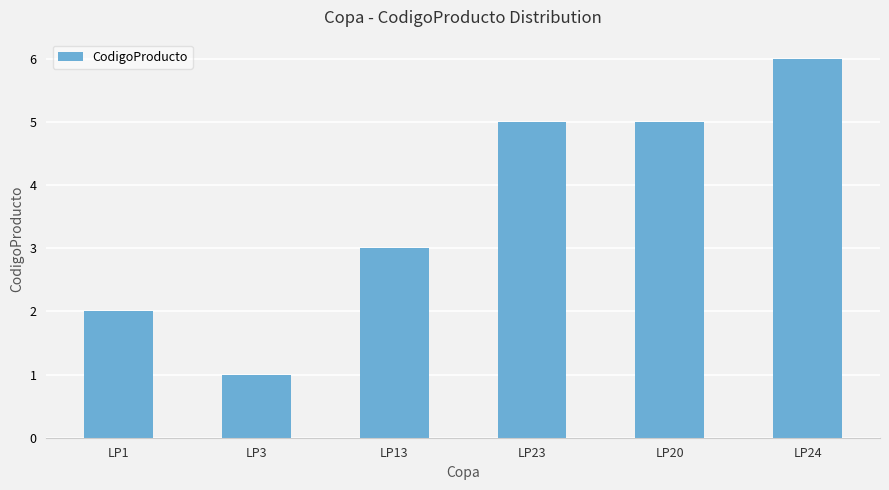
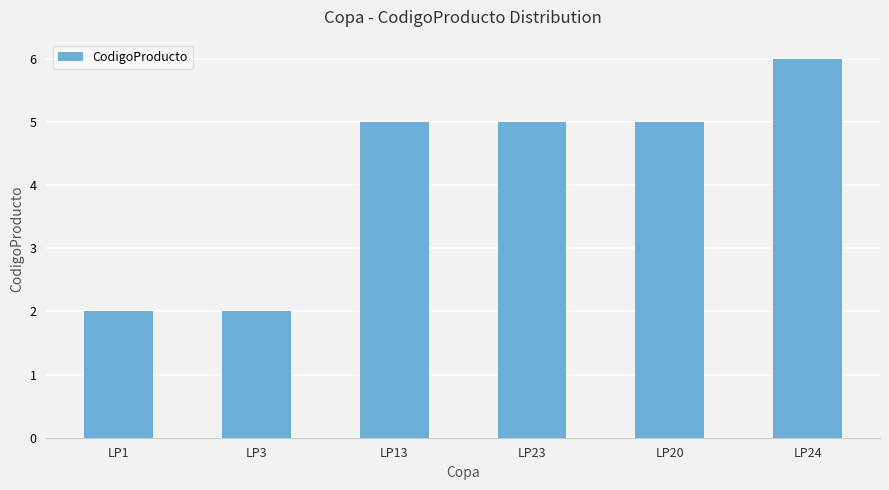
LP3: 1 -> 2
LP13: 3 -> 5
